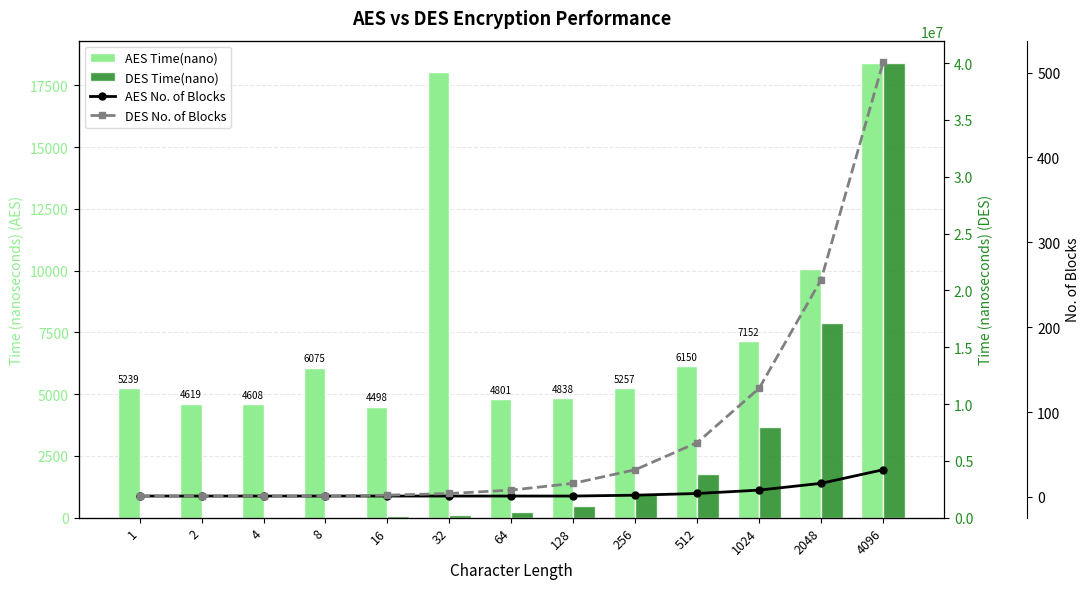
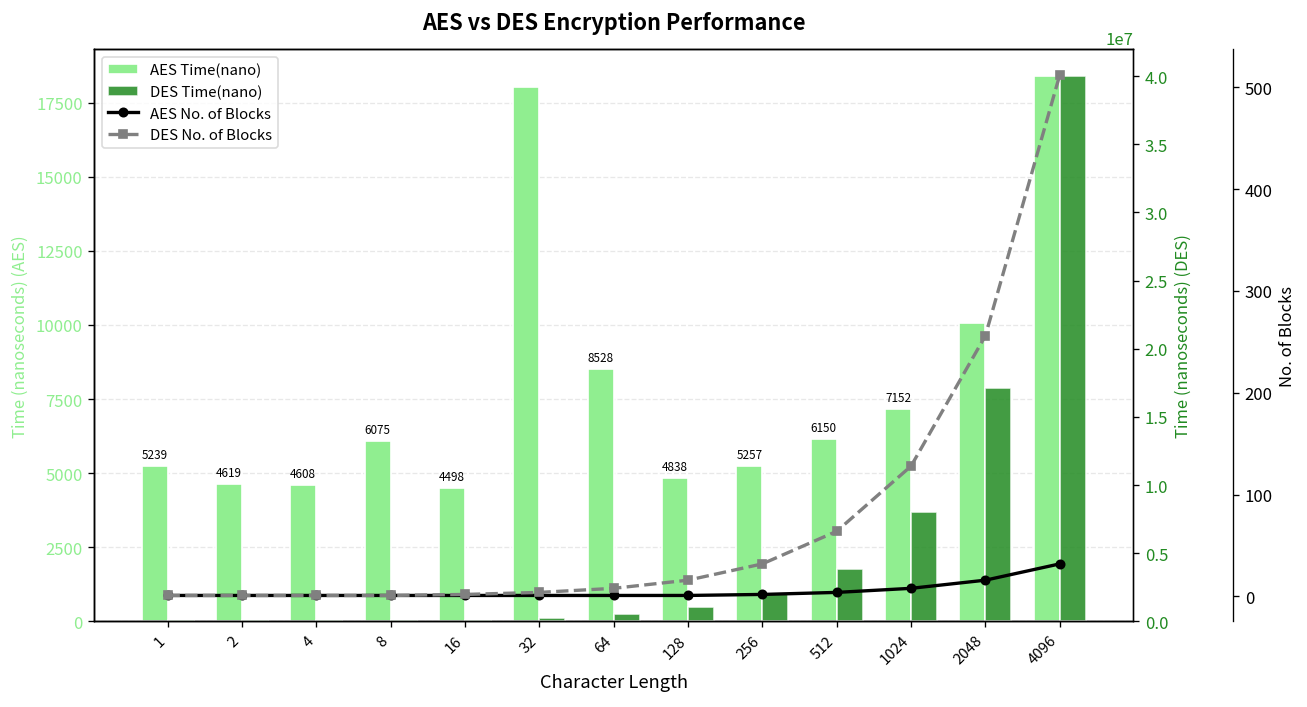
AES Time(nano), 64: 4801 -> 8528
